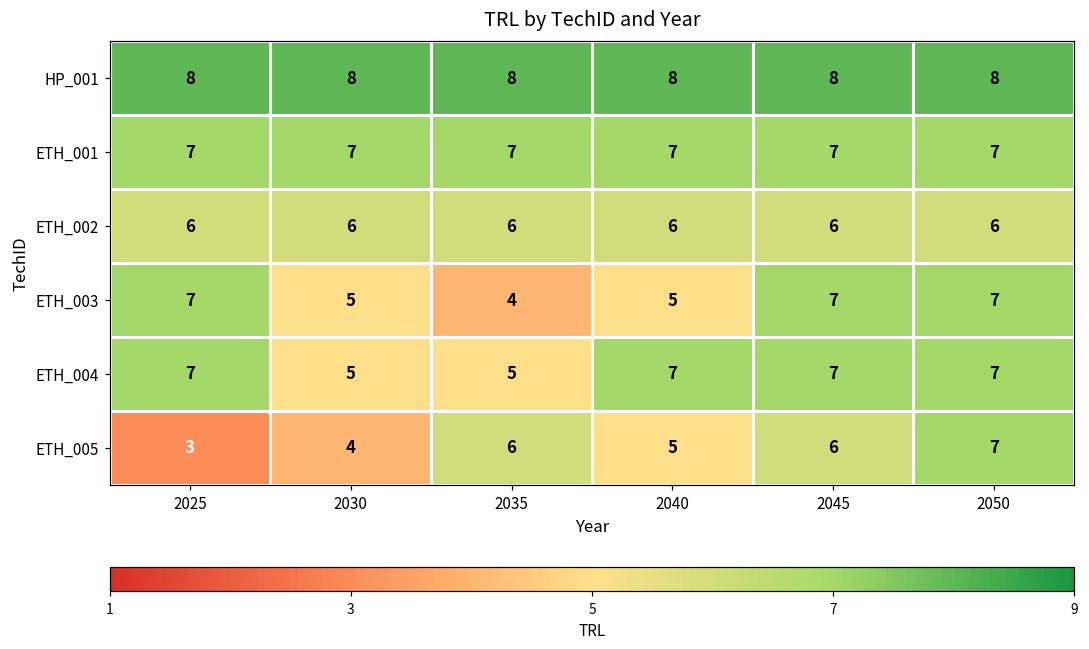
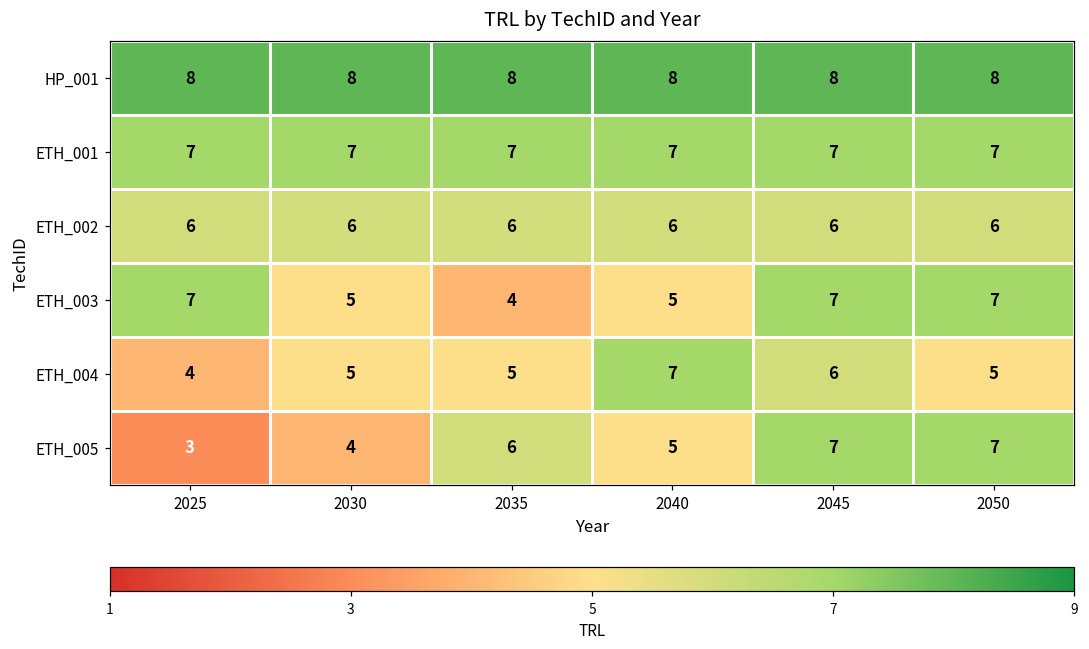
ETH_004, 2025: 7 -> 4
ETH_004, 2045: 7 -> 6
ETH_004, 2050: 7 -> 5
ETH_005, 2045: 6 -> 7
